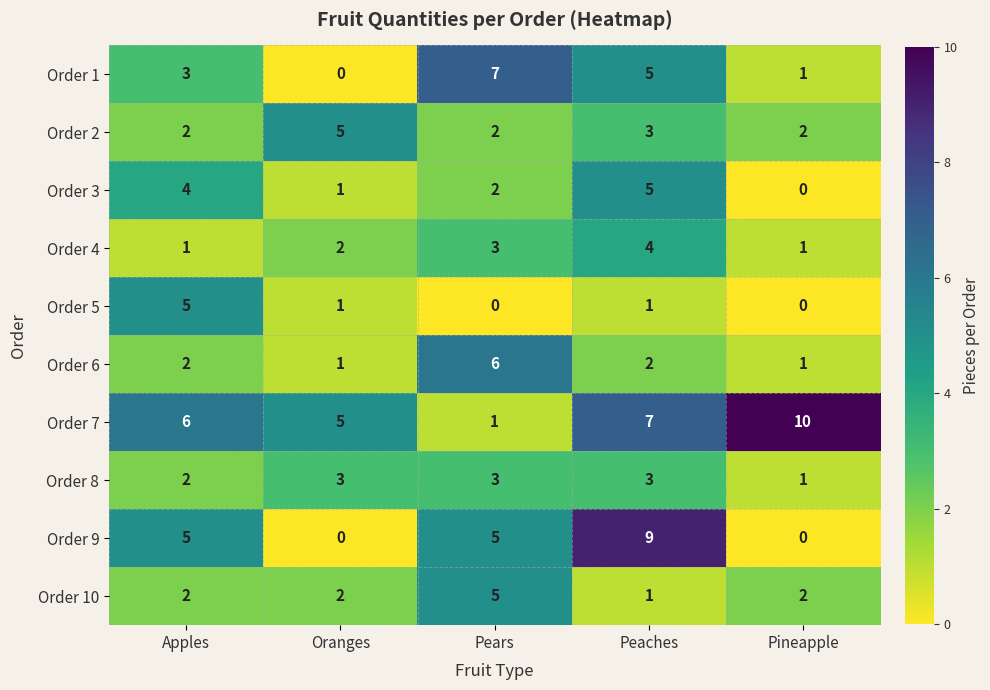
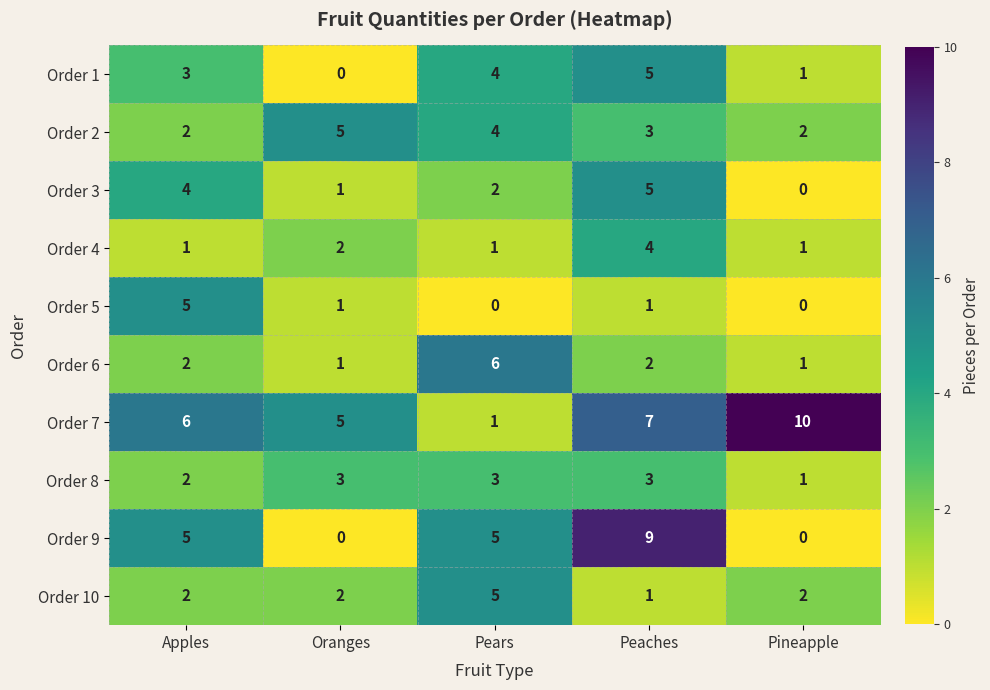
Order 1, Pears: 7 -> 4
Order 2, Pears: 2 -> 4
Order 4, Pears: 3 -> 1
